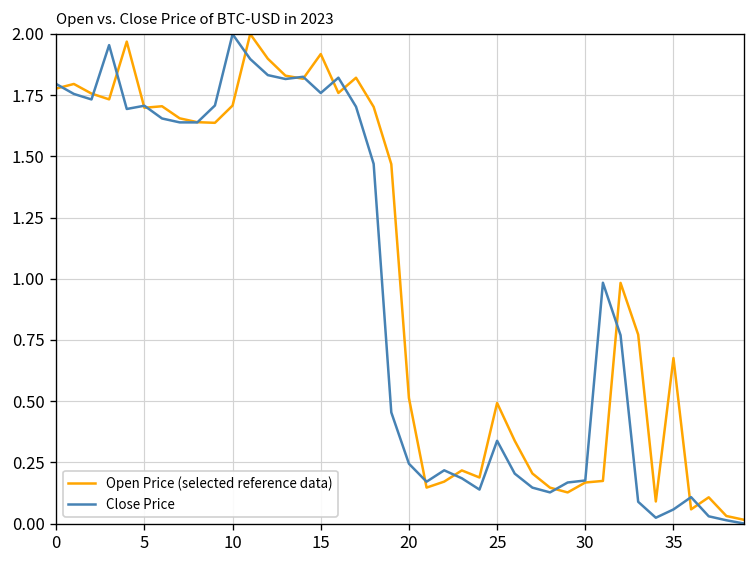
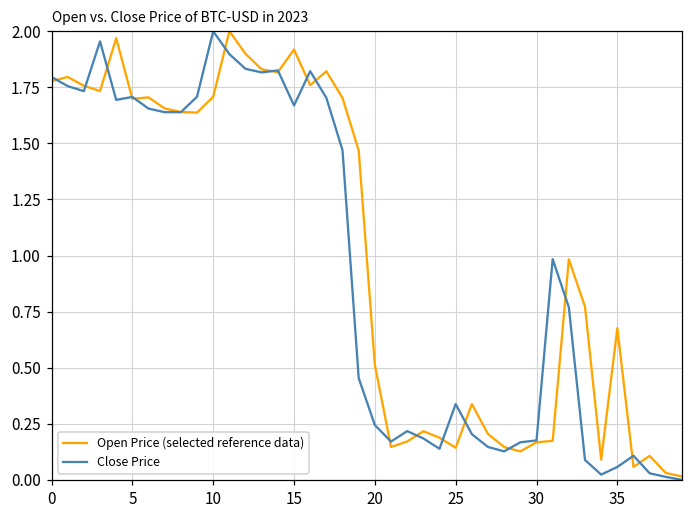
Close Price, 15: 1.76 -> 1.67
Open Price (selected reference data), 25: 0.49 -> 0.14
